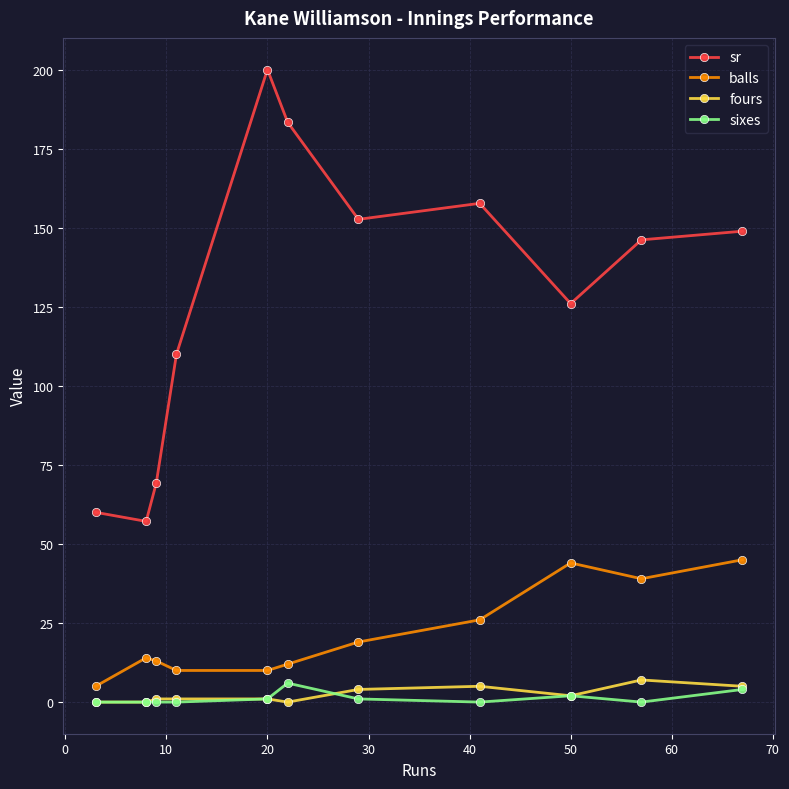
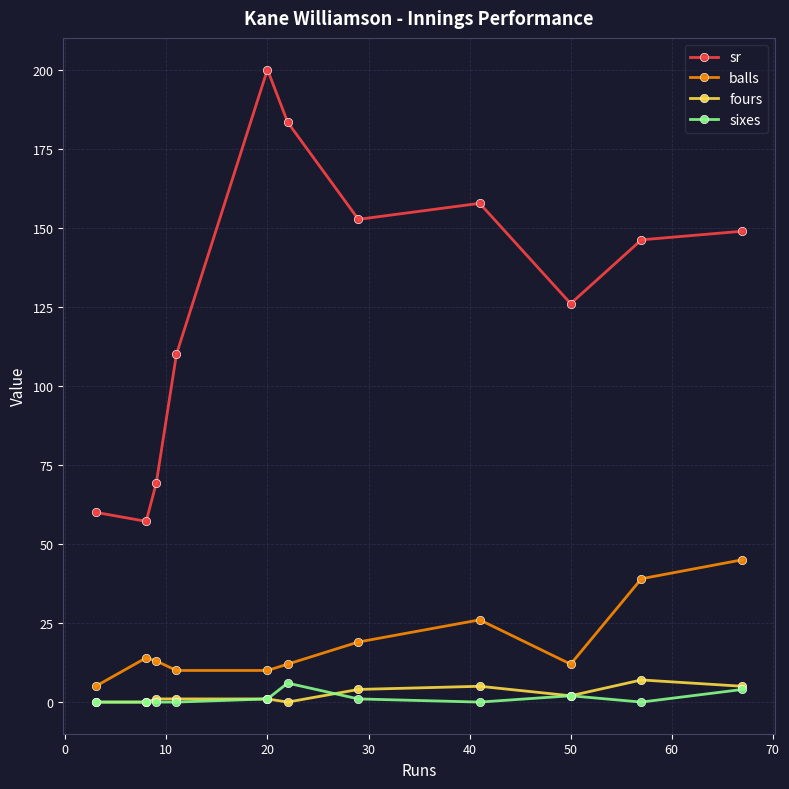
balls, 50: 44 -> 12
